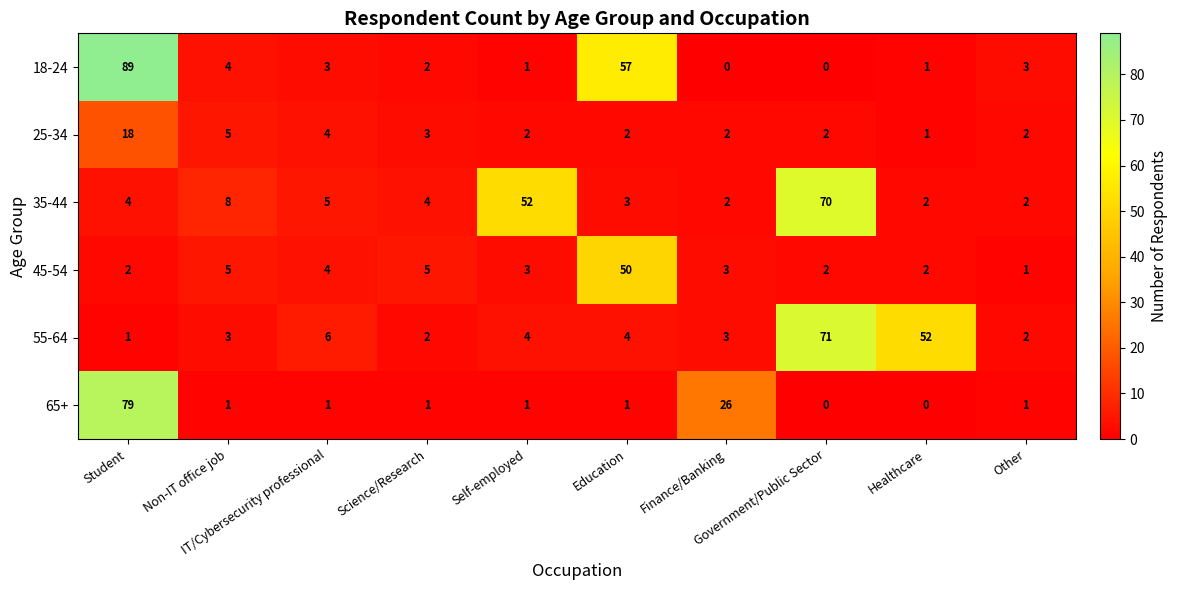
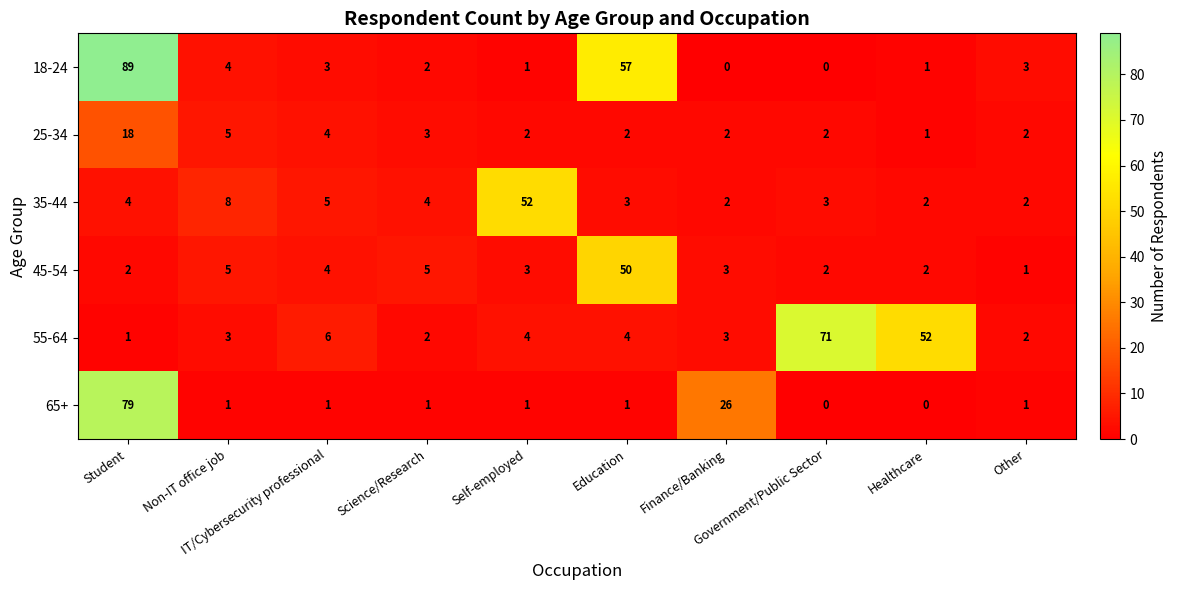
35-44, Government/Public Sector: 70 -> 3
